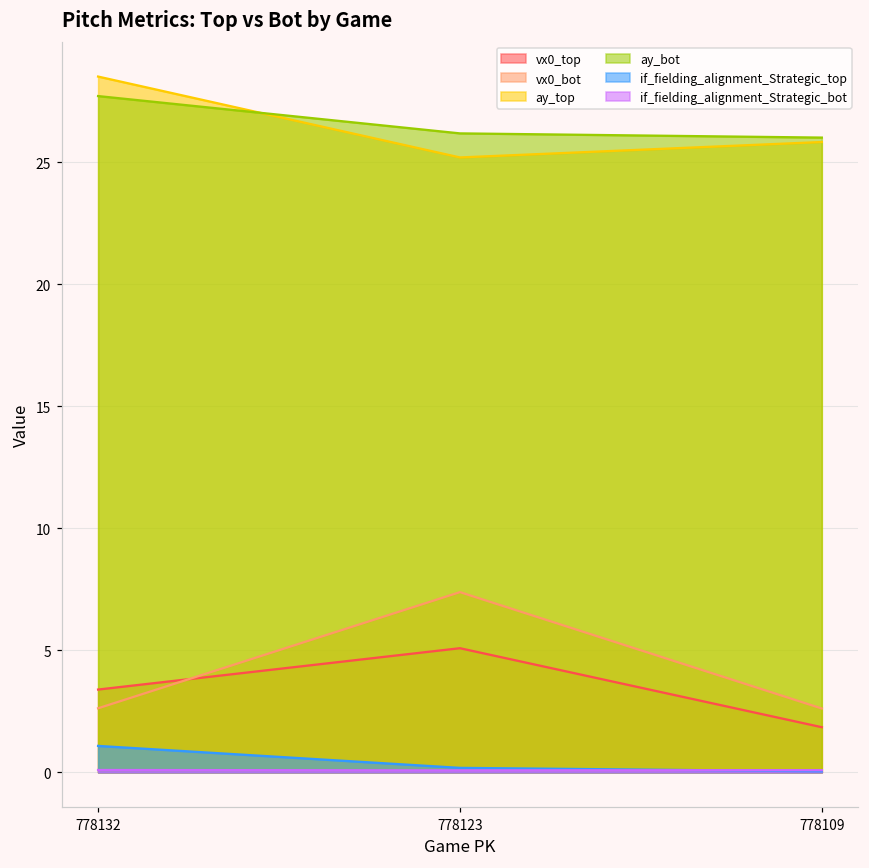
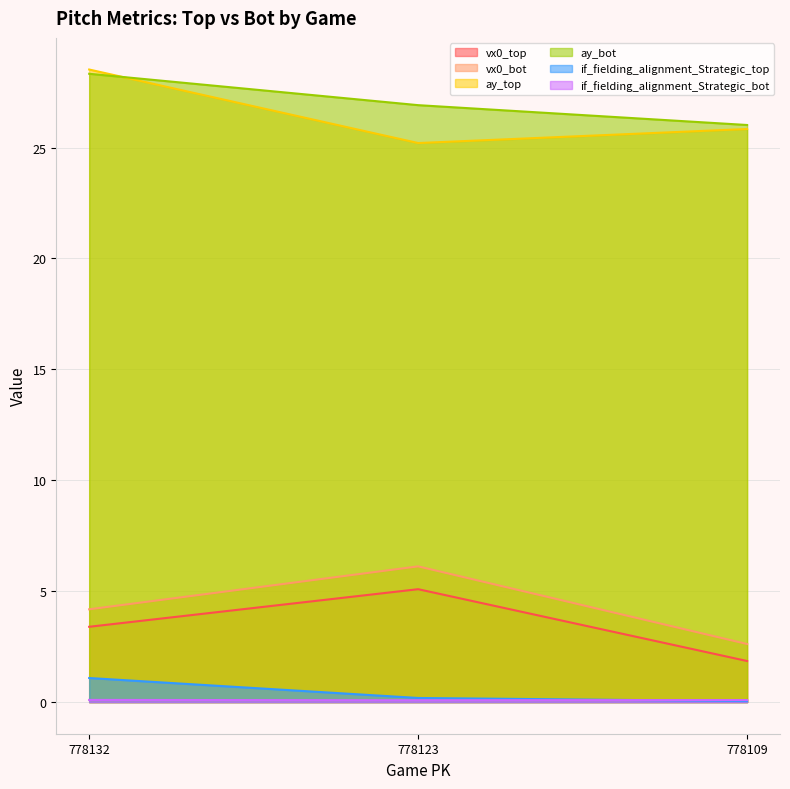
vx0_bot, 778132: 2.6 -> 4.2
ay_bot, 778132: 27.7 -> 28.3
vx0_bot, 778123: 7.4 -> 6.1
ay_bot, 778123: 26.2 -> 26.9
